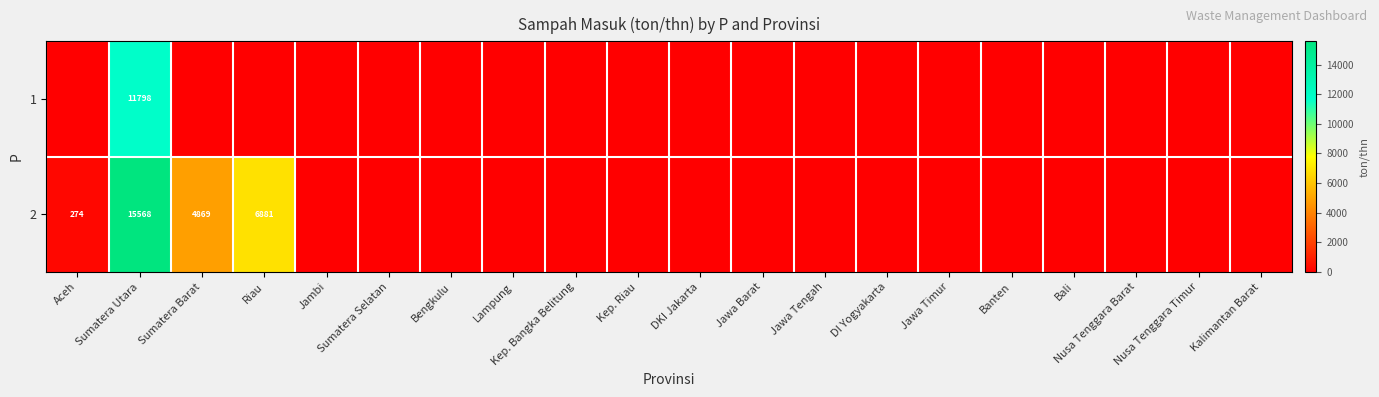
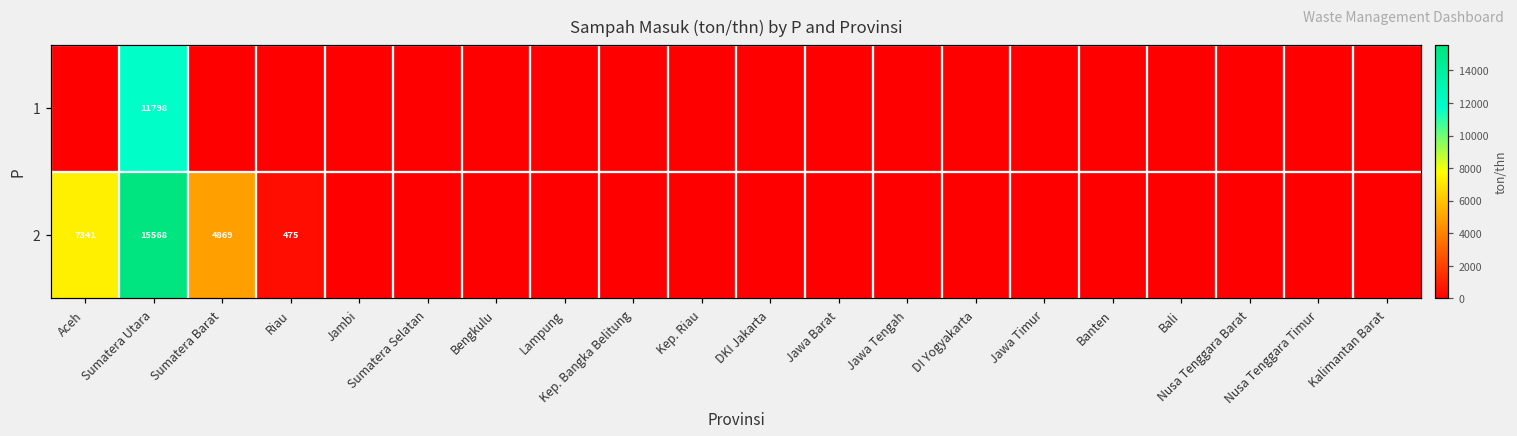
2, Aceh: 274 -> 7341
2, Riau: 6881 -> 475
